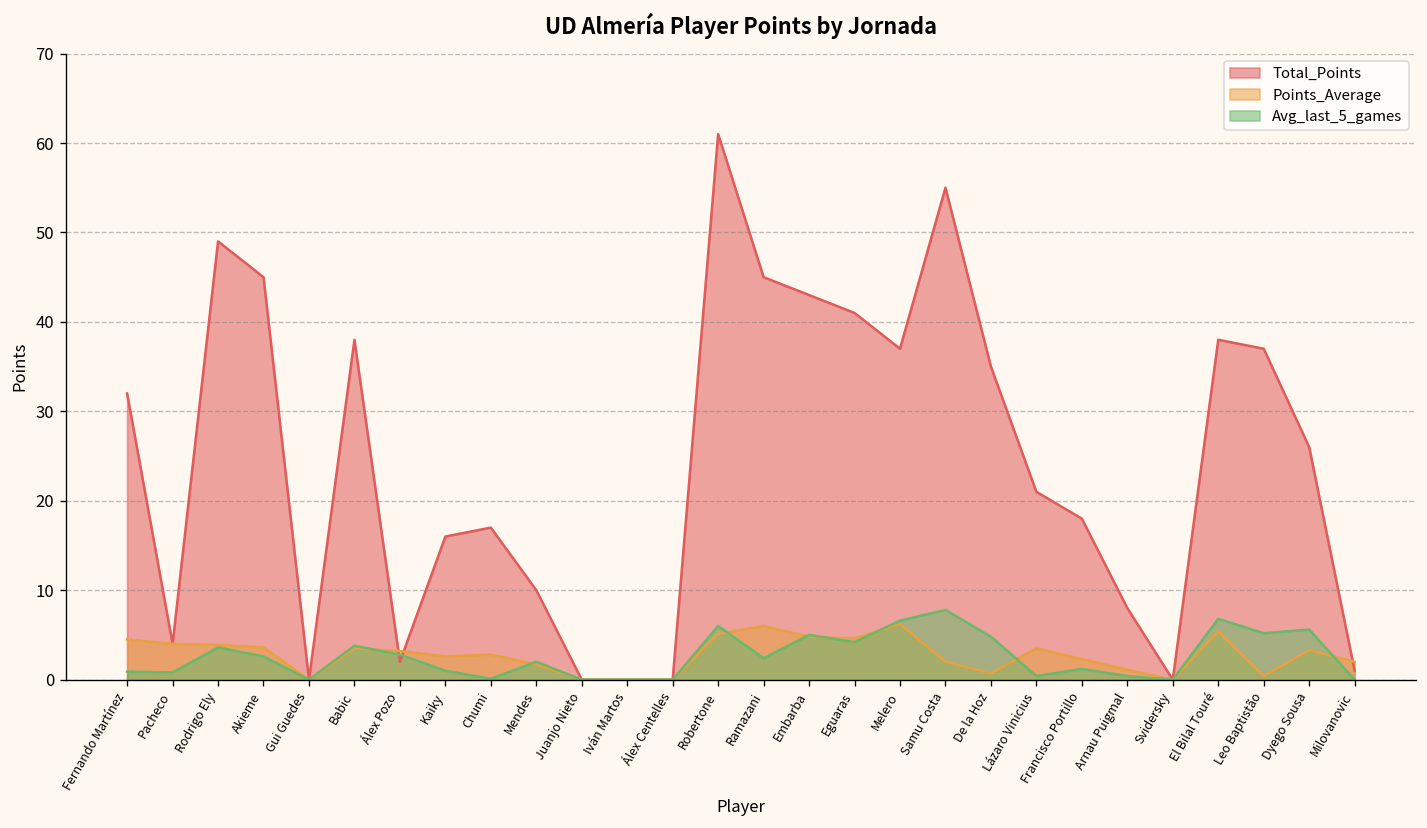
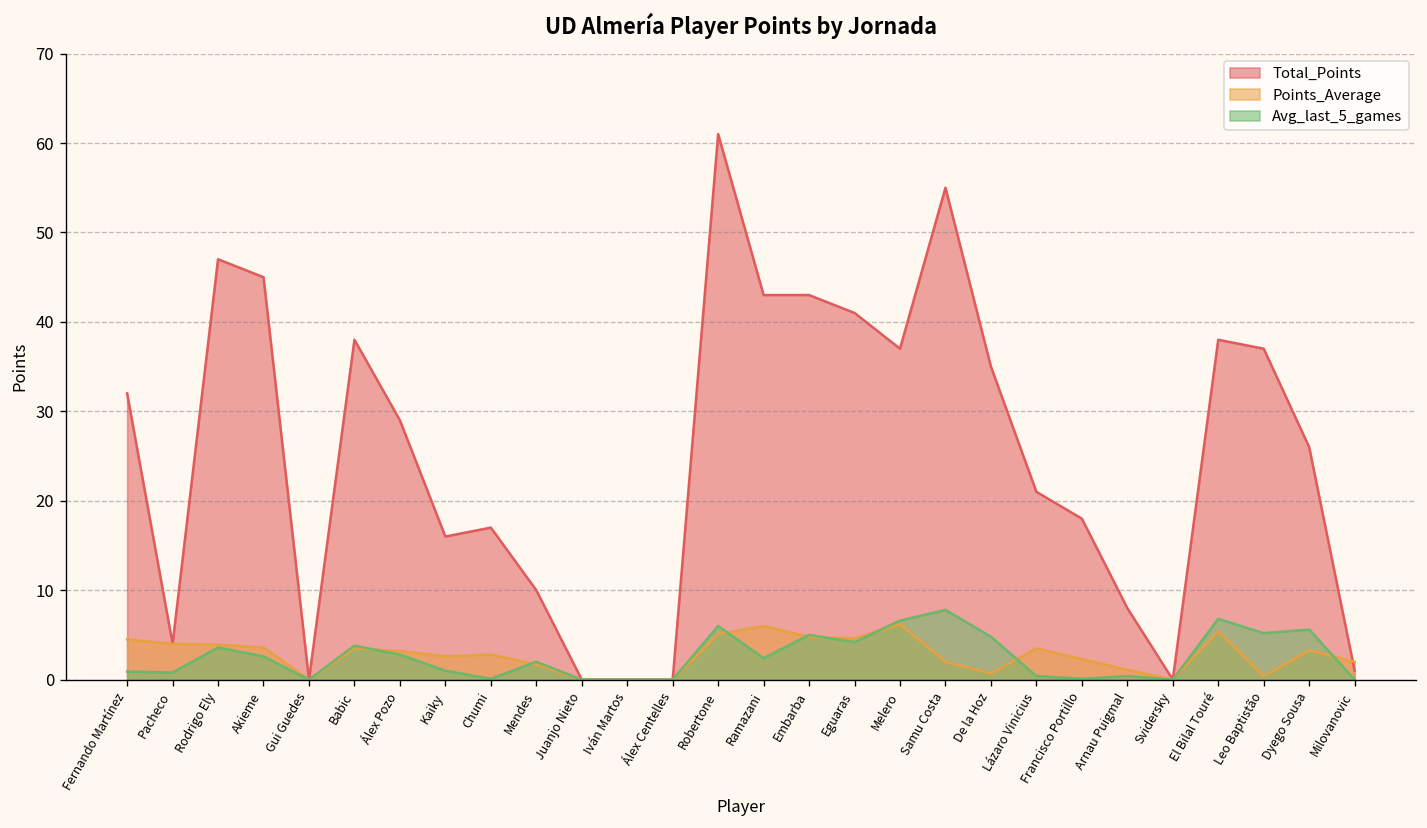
Total_Points, Rodrigo Ely: 49 -> 47
Total_Points, Álex Pozo: 2 -> 29
Total_Points, Ramazani: 45 -> 43
Avg_last_5_games, Francisco Portillo: 1 -> 0
